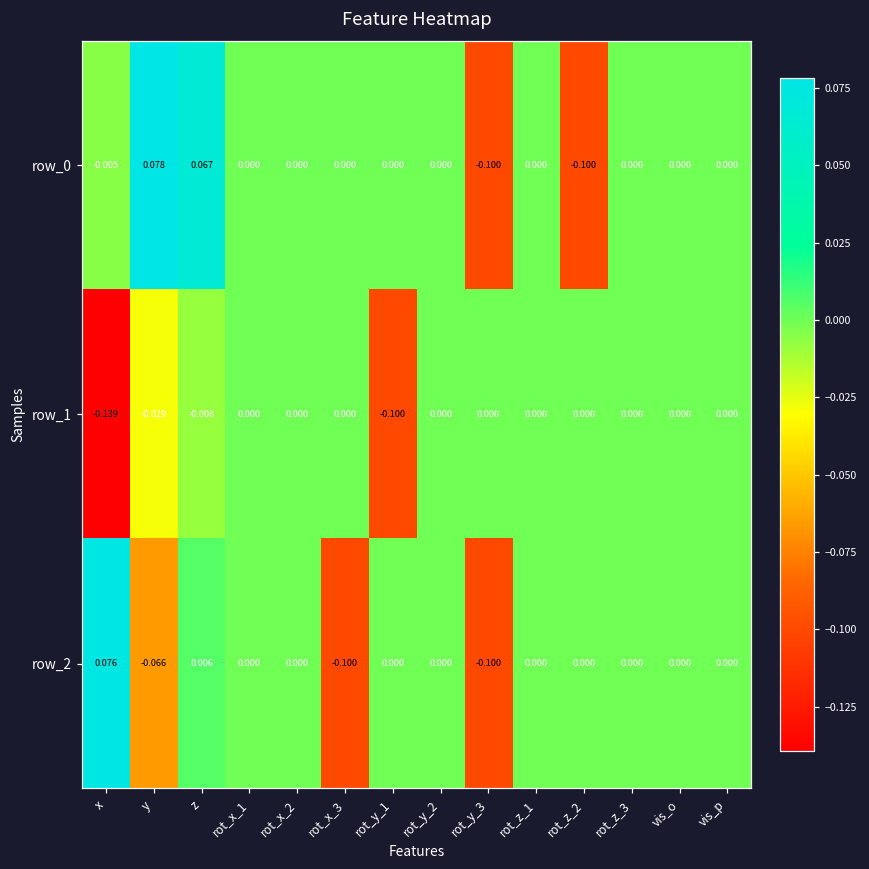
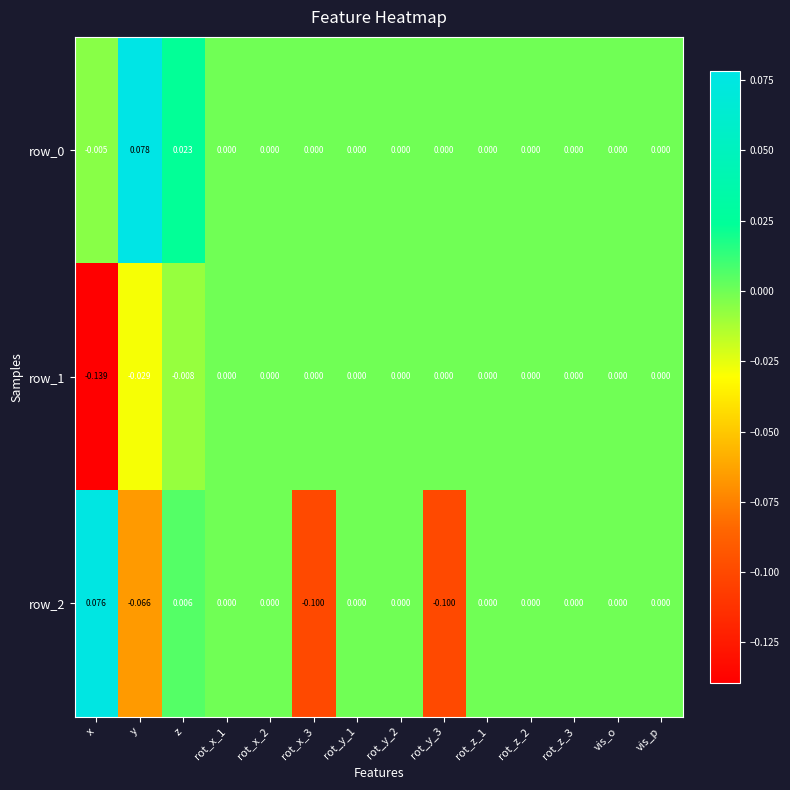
row_0, z: 0.067 -> 0.023
row_0, rot_y_3: -0.100 -> 0.000
row_0, rot_z_2: -0.100 -> 0.000
row_1, rot_y_1: -0.100 -> 0.000
